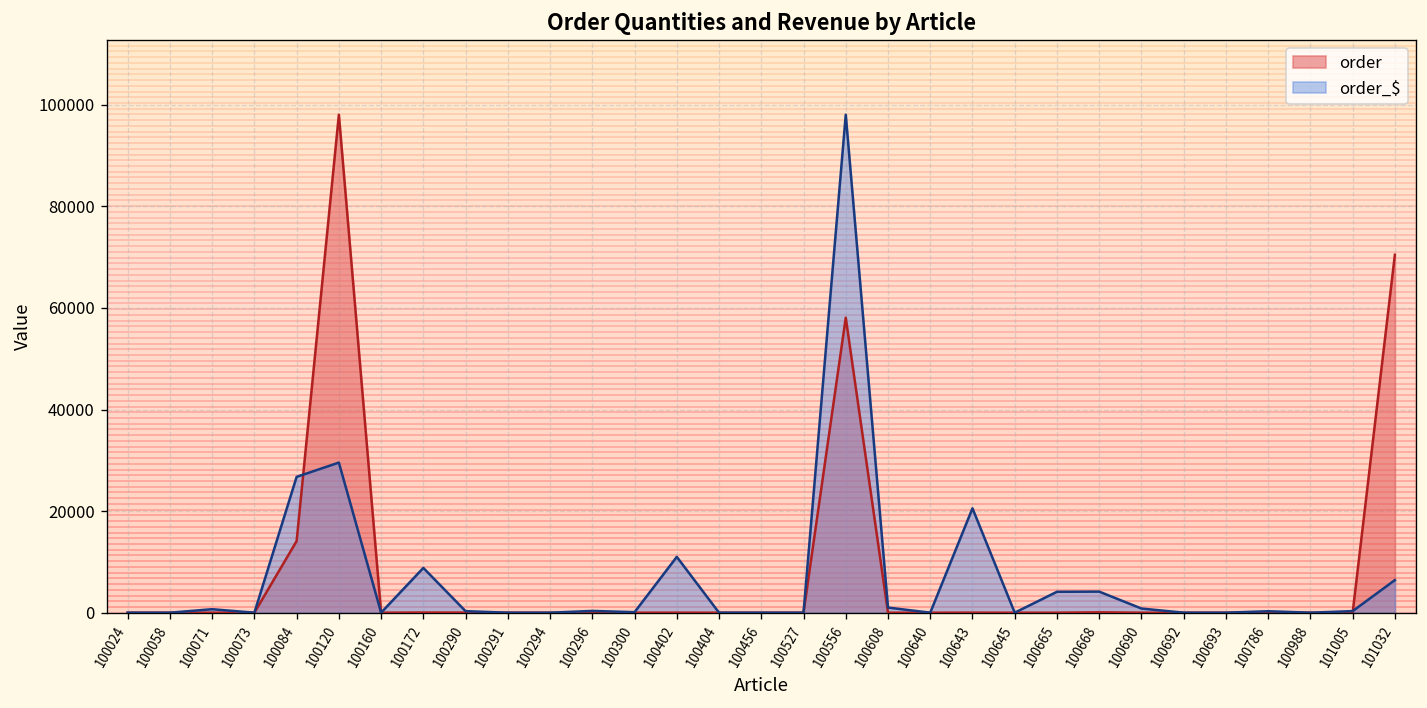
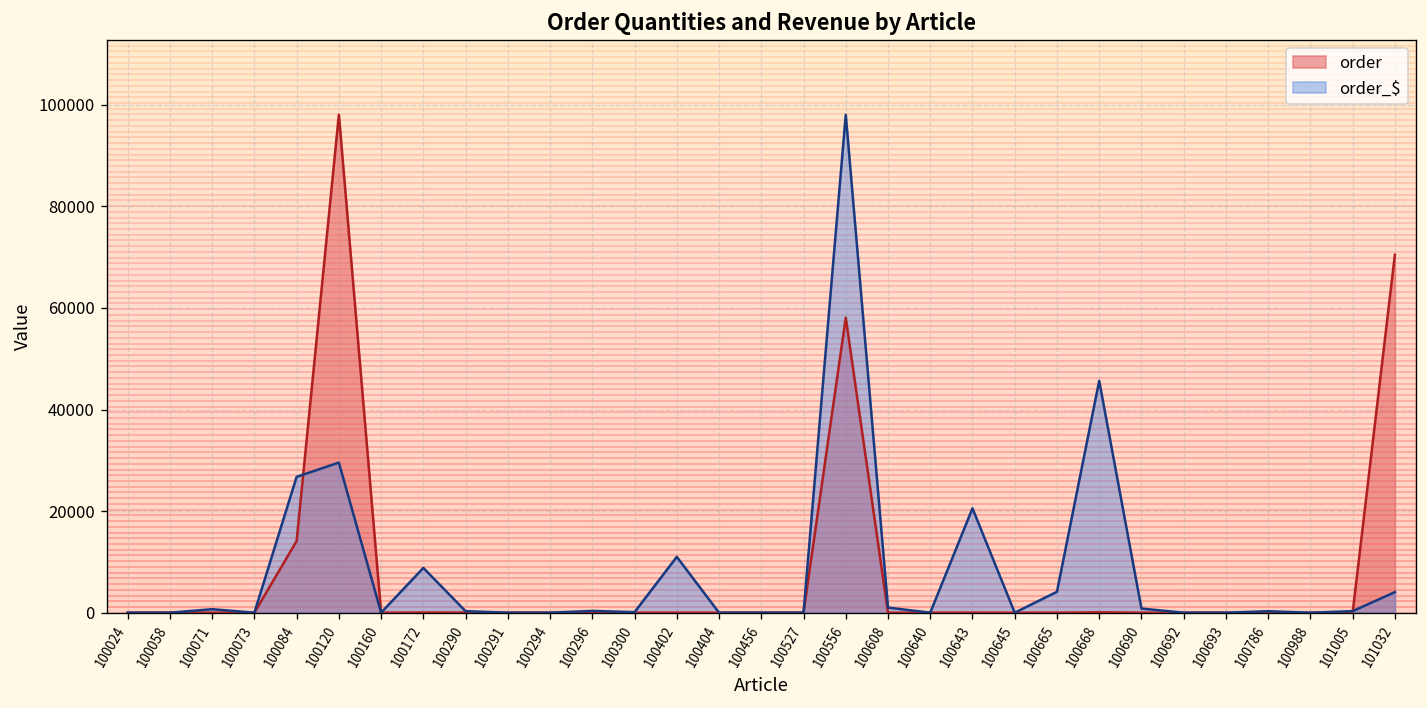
order_$, 100668: 4000 -> 46000
order_$, 101032: 6000 -> 4000
